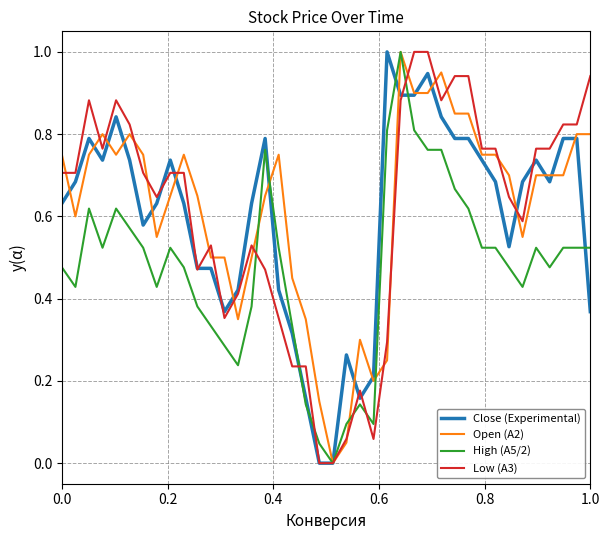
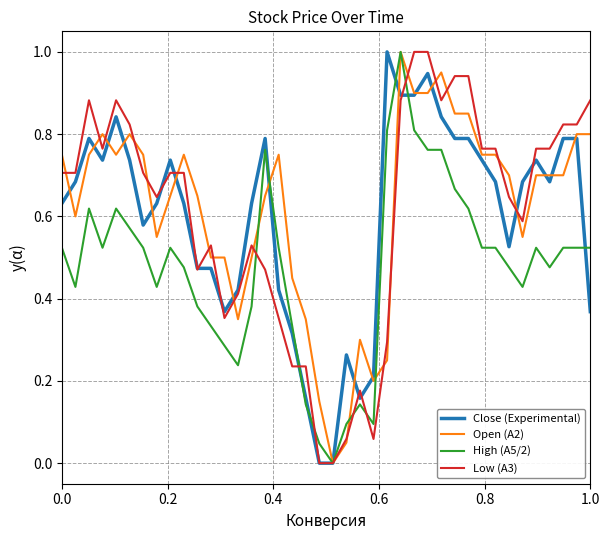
High (A5/2), 0.0: 0.48 -> 0.52
Low (A3), 1.0: 0.94 -> 0.88
